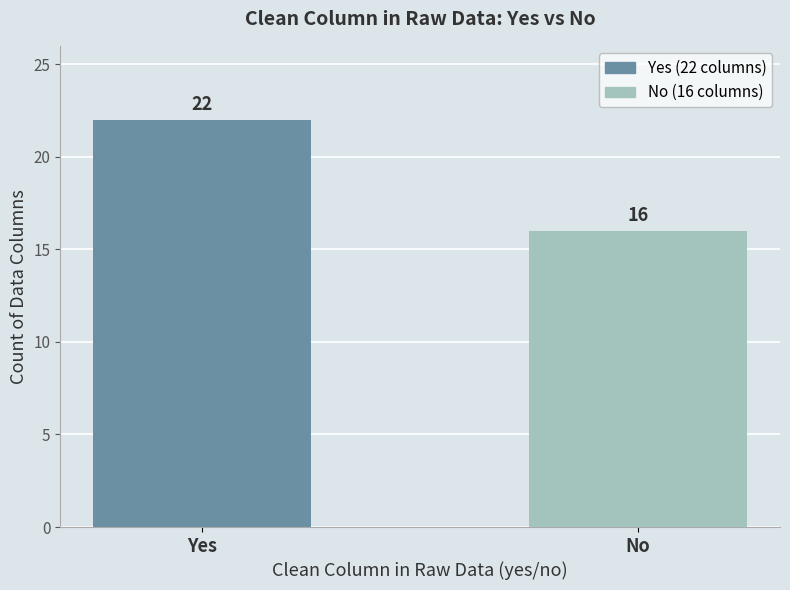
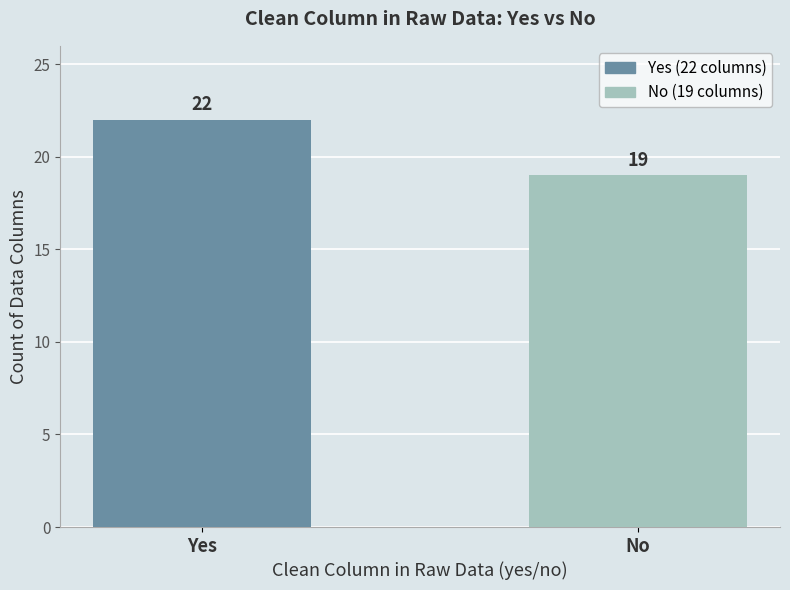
No: 16 -> 19
